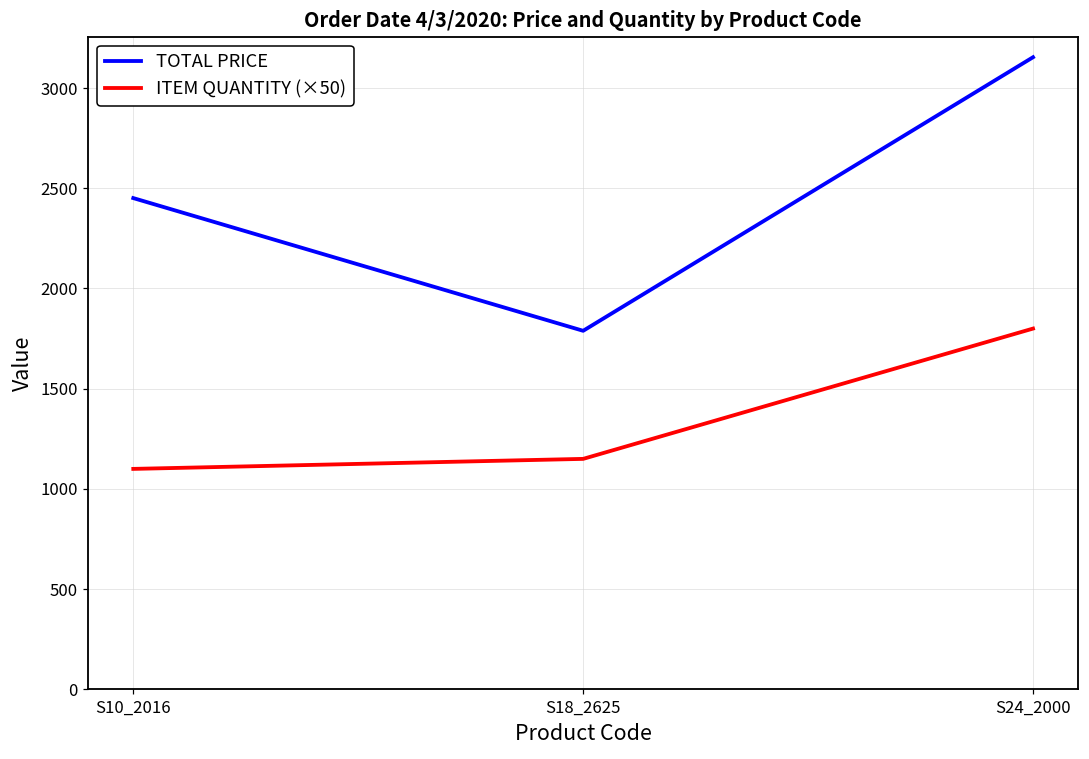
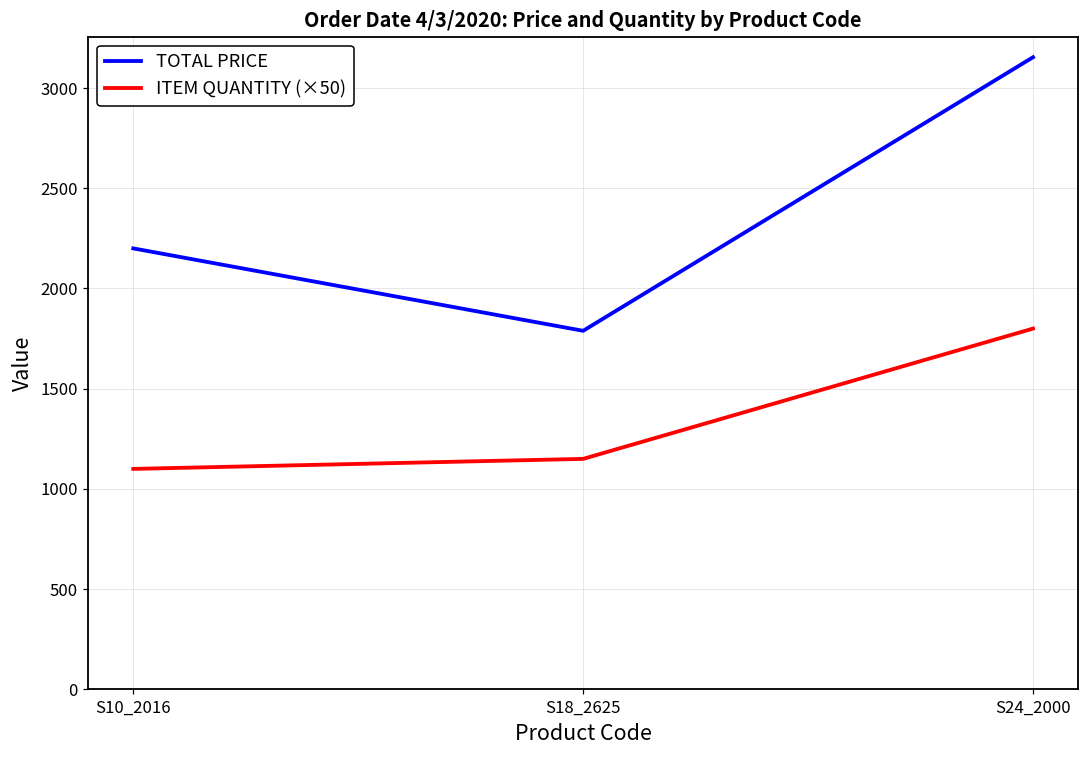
TOTAL PRICE, S10_2016: 2450 -> 2200
